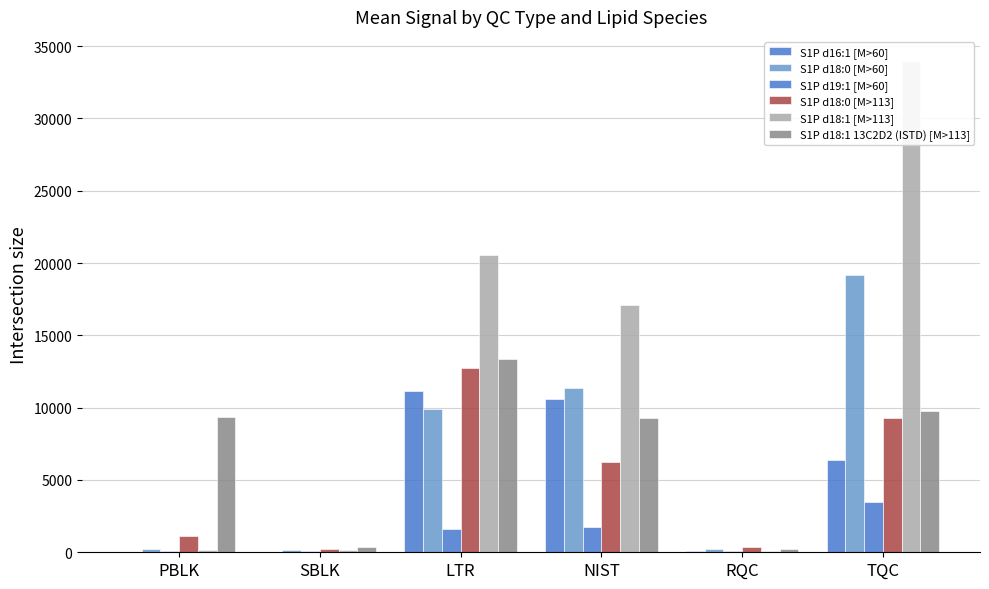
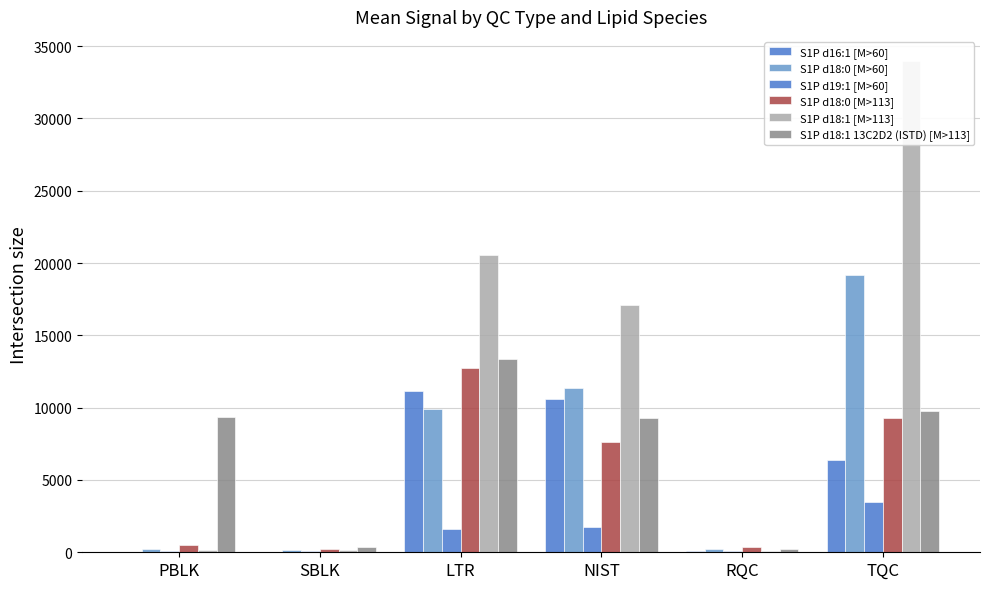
S1P d18:0 [M>113], PBLK: 1100 -> 500
S1P d18:0 [M>113], NIST: 6200 -> 7600
